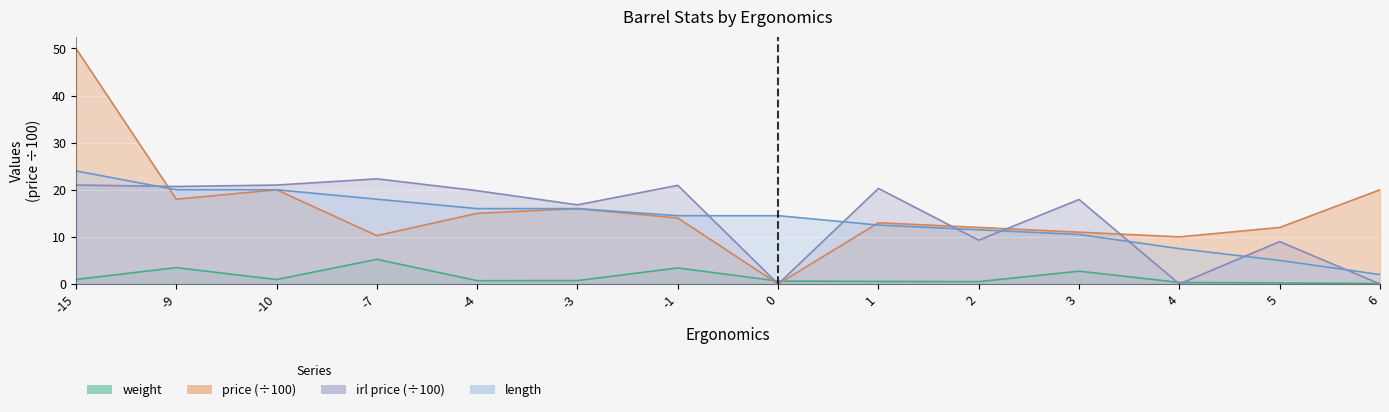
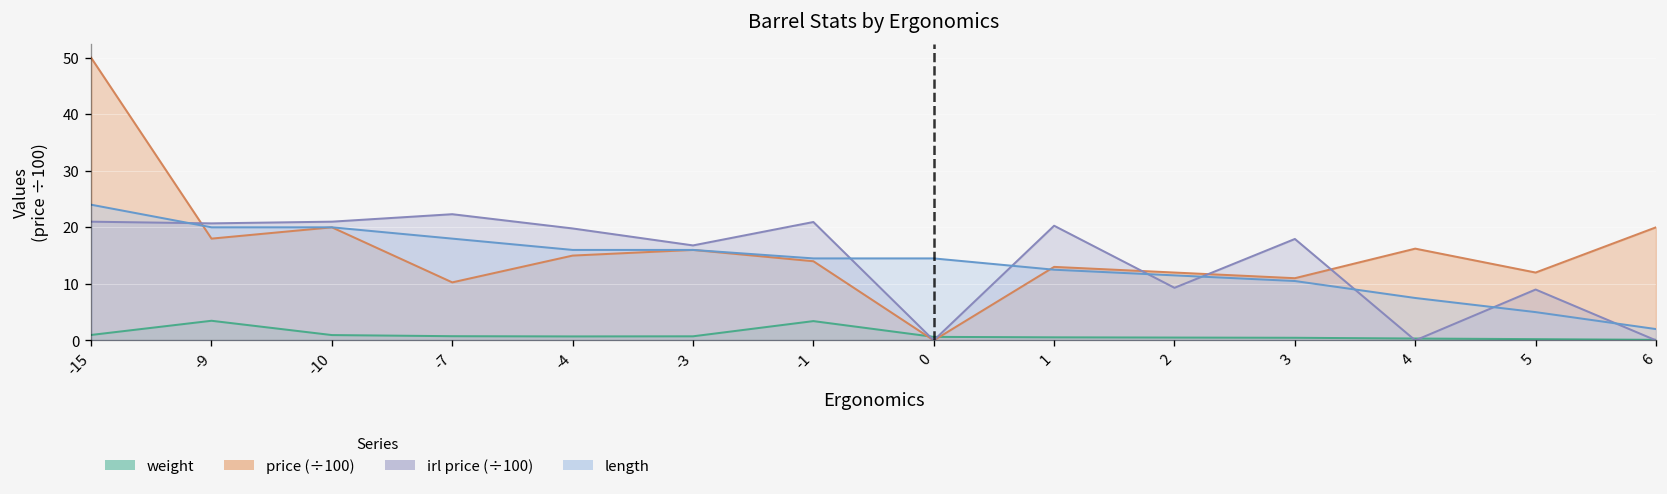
weight, -7: 5 -> 1
weight, 3: 3 -> 0
price (÷100), 4: 10 -> 16
